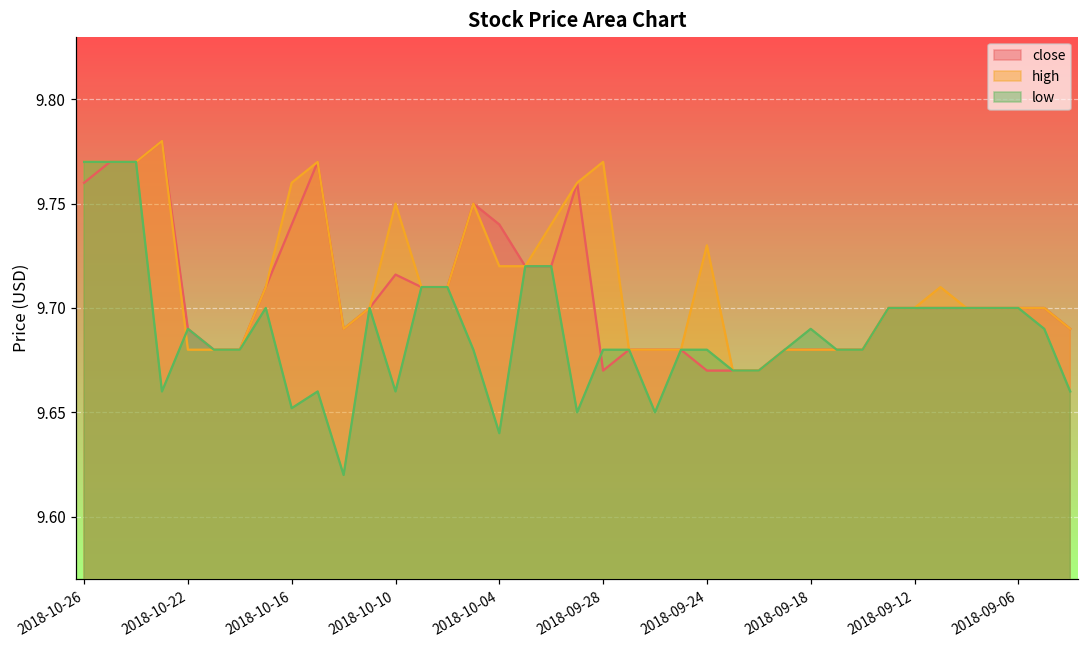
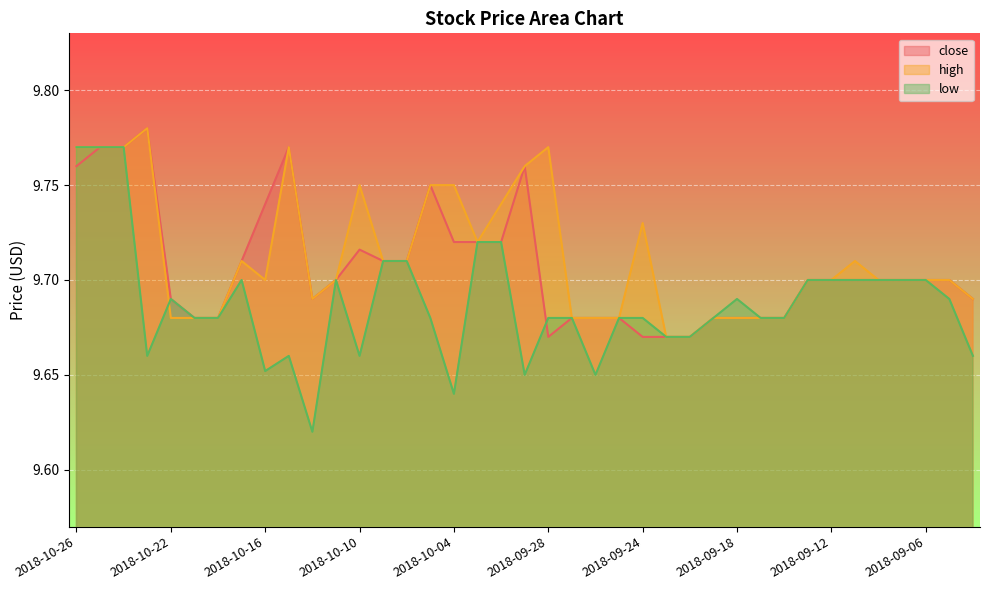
high, 2018-10-16: 9.76 -> 9.70
close, 2018-10-04: 9.74 -> 9.72
high, 2018-10-04: 9.72 -> 9.75
